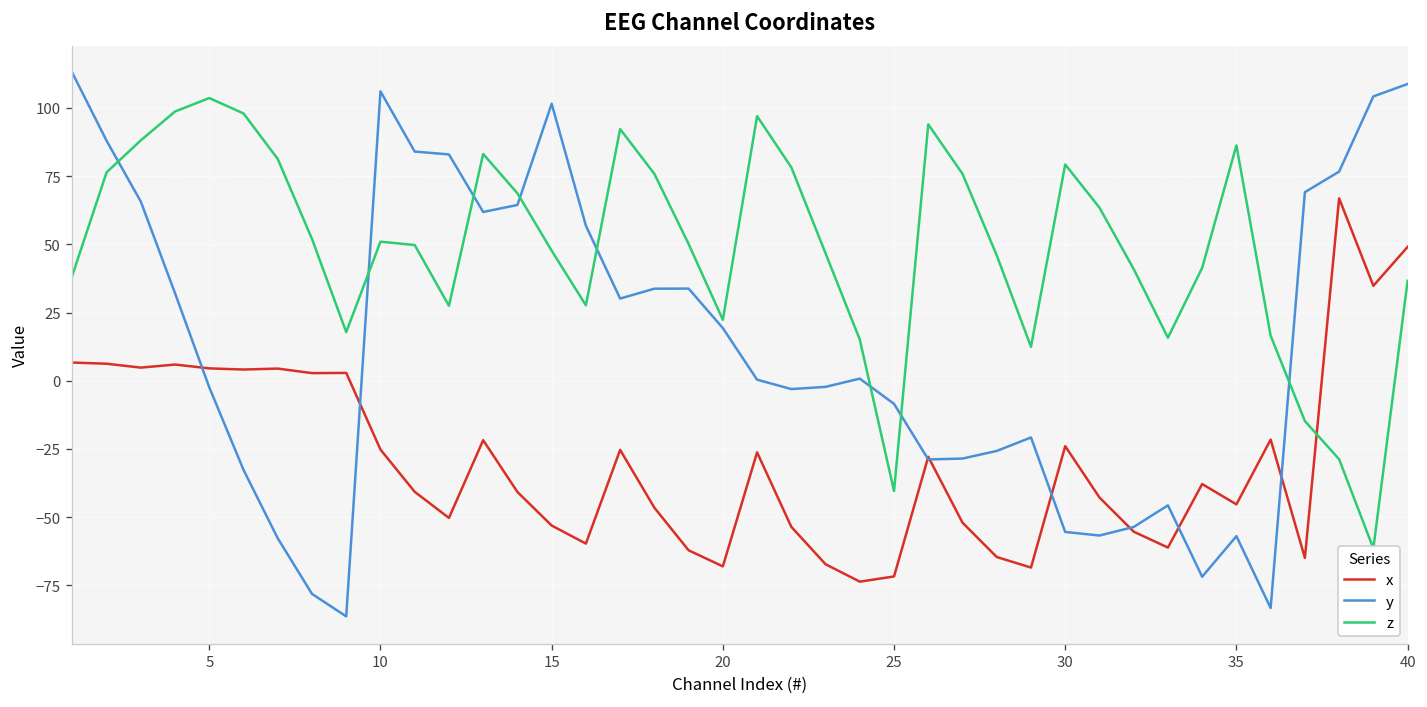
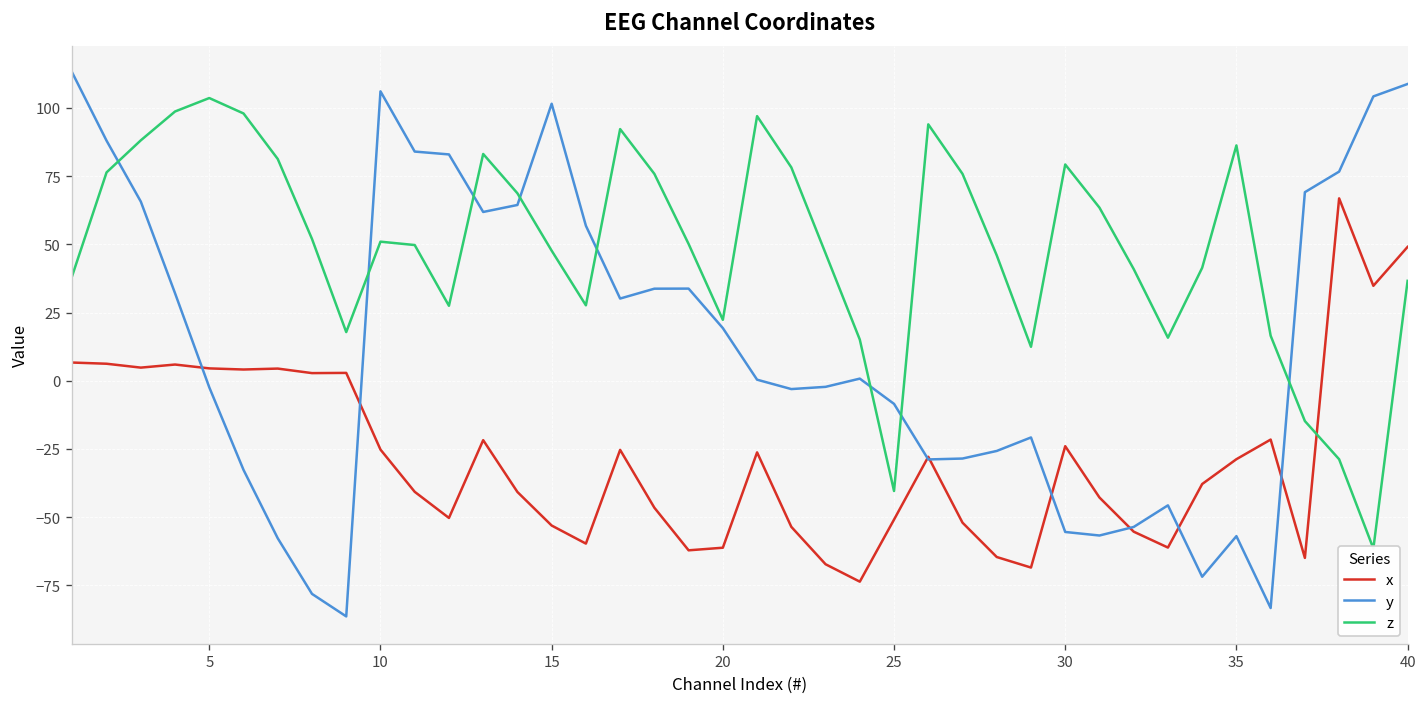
x, 20: -68 -> -61
x, 25: -72 -> -51
x, 35: -45 -> -29
